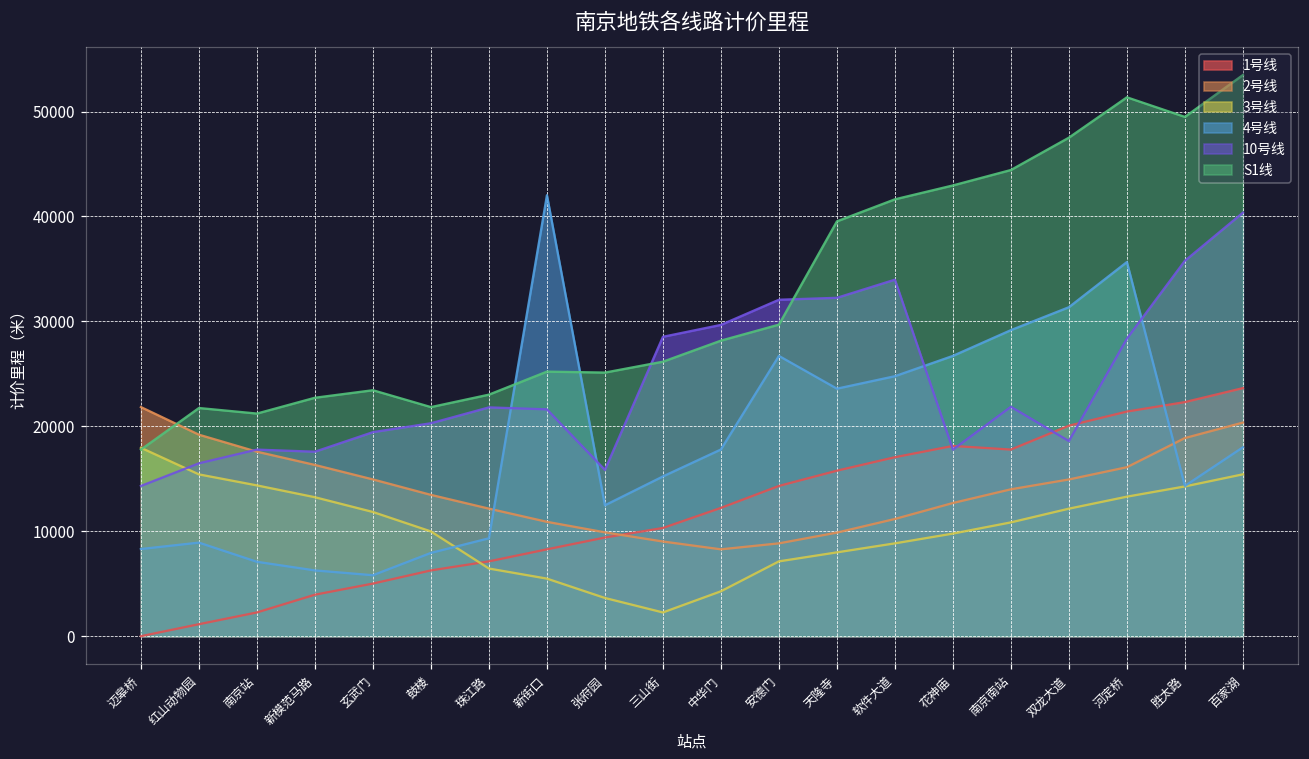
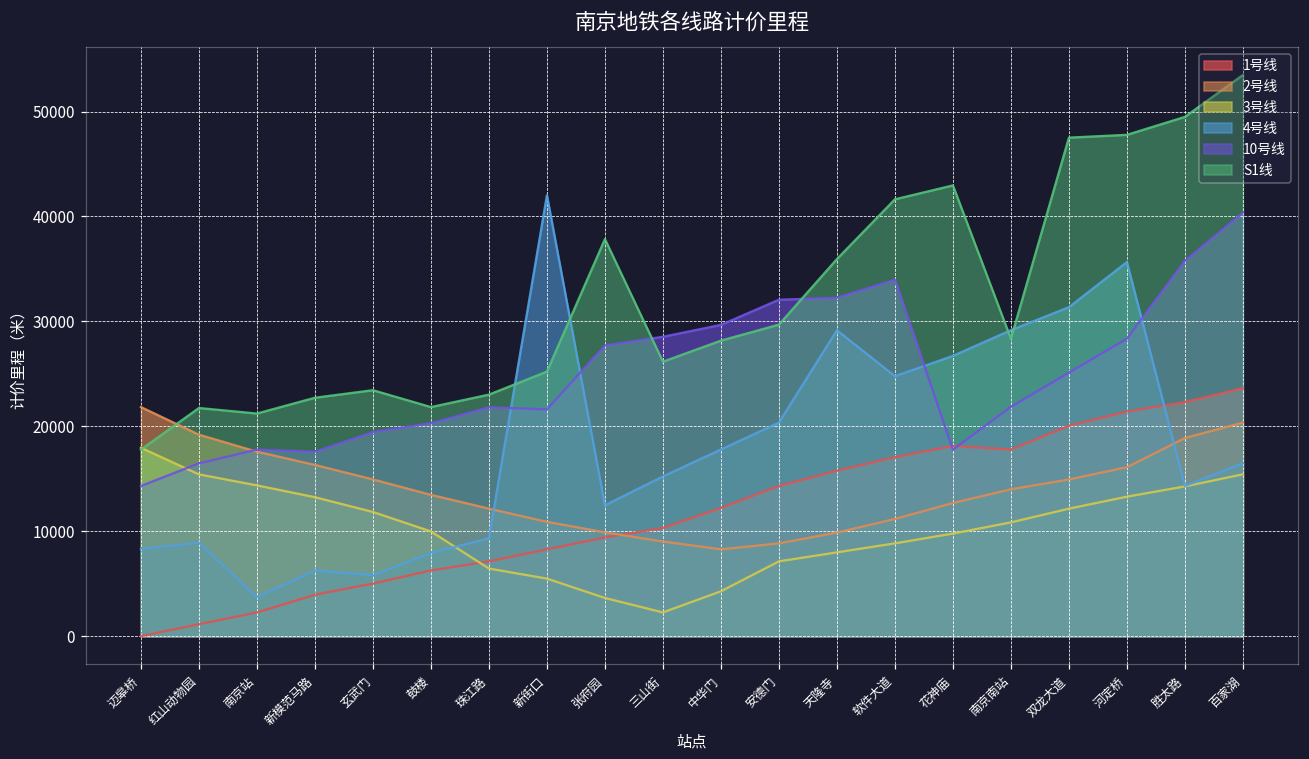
4号线, 南京站: 7000 -> 4000
10号线, 张府园: 16000 -> 28000
S1线, 张府园: 25000 -> 38000
4号线, 安德门: 27000 -> 20000
4号线, 天隆寺: 24000 -> 29000
S1线, 天隆寺: 40000 -> 36000
S1线, 南京南站: 44000 -> 28000
10号线, 双龙大道: 19000 -> 25000
S1线, 河定桥: 51000 -> 48000
4号线, 百家湖: 18000 -> 16000
